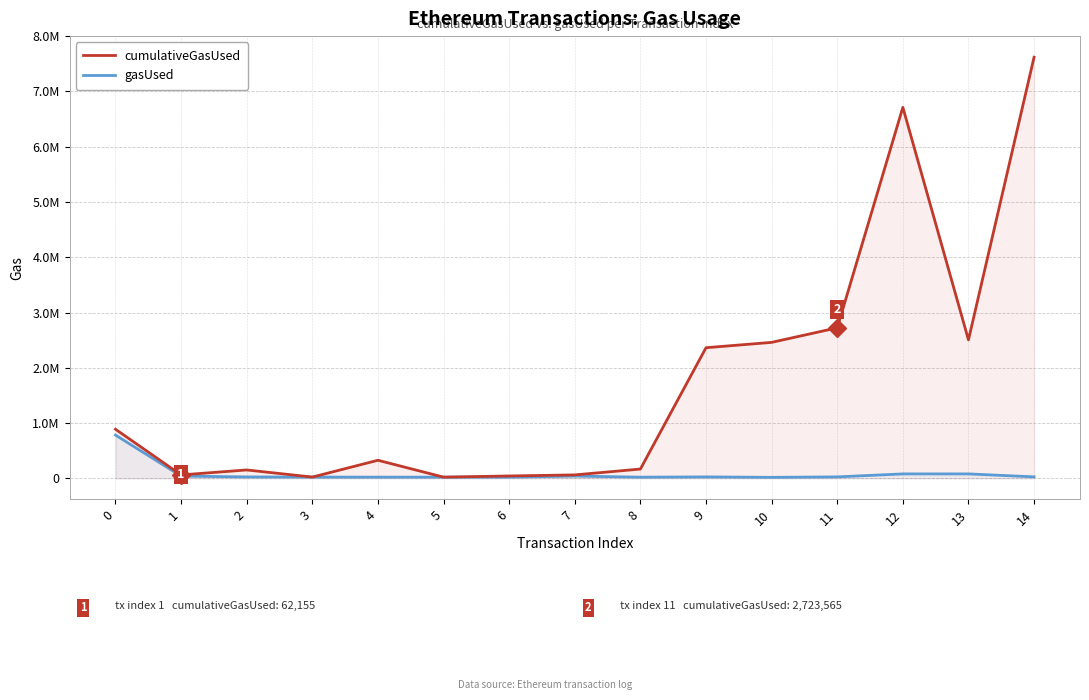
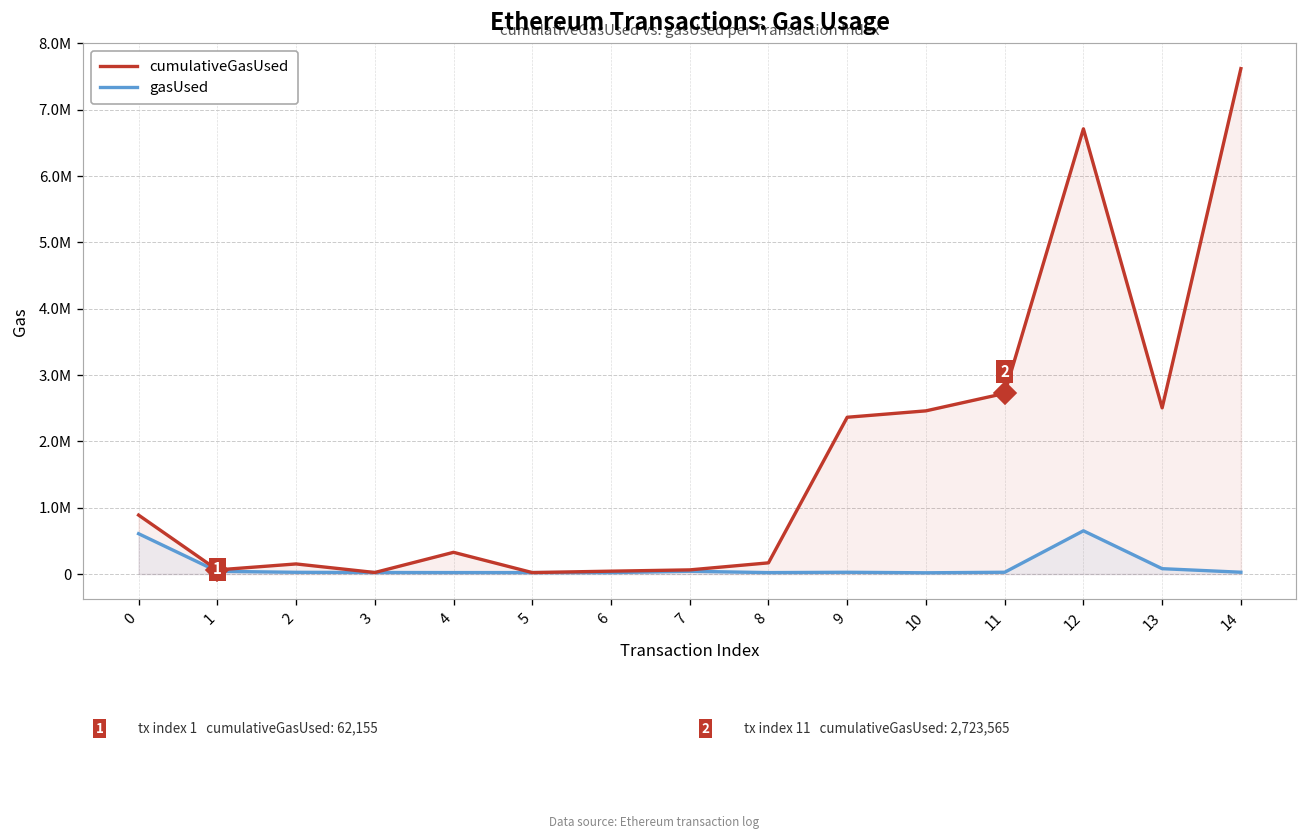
gasUsed, 0: 800000 -> 600000
gasUsed, 12: 100000 -> 700000
